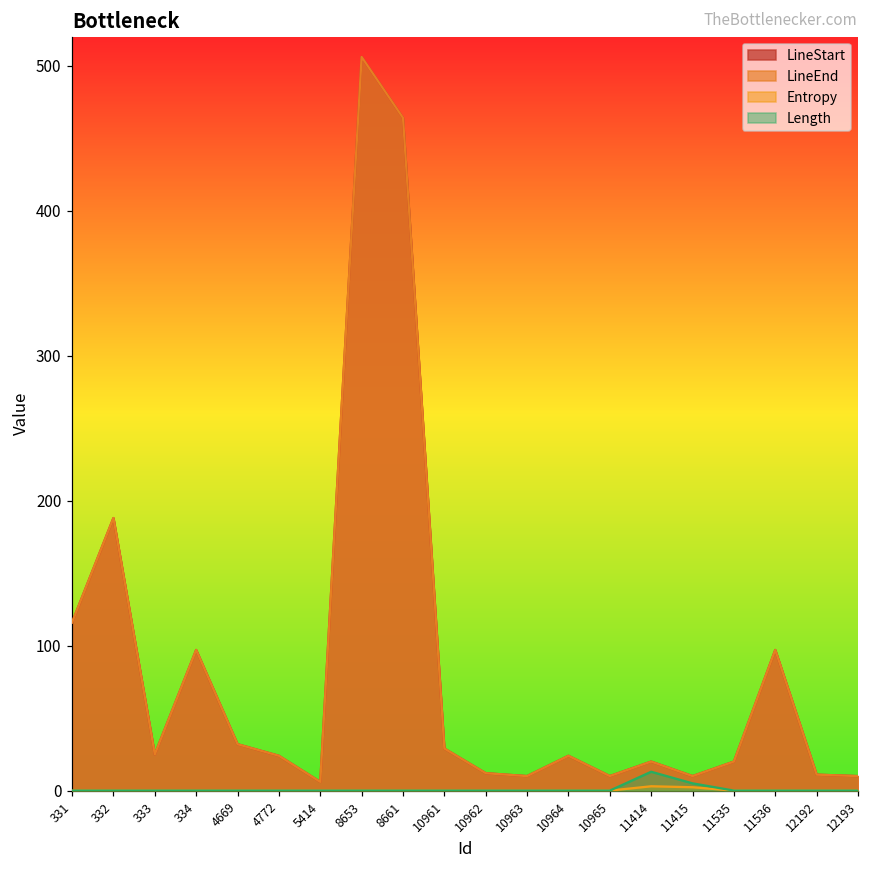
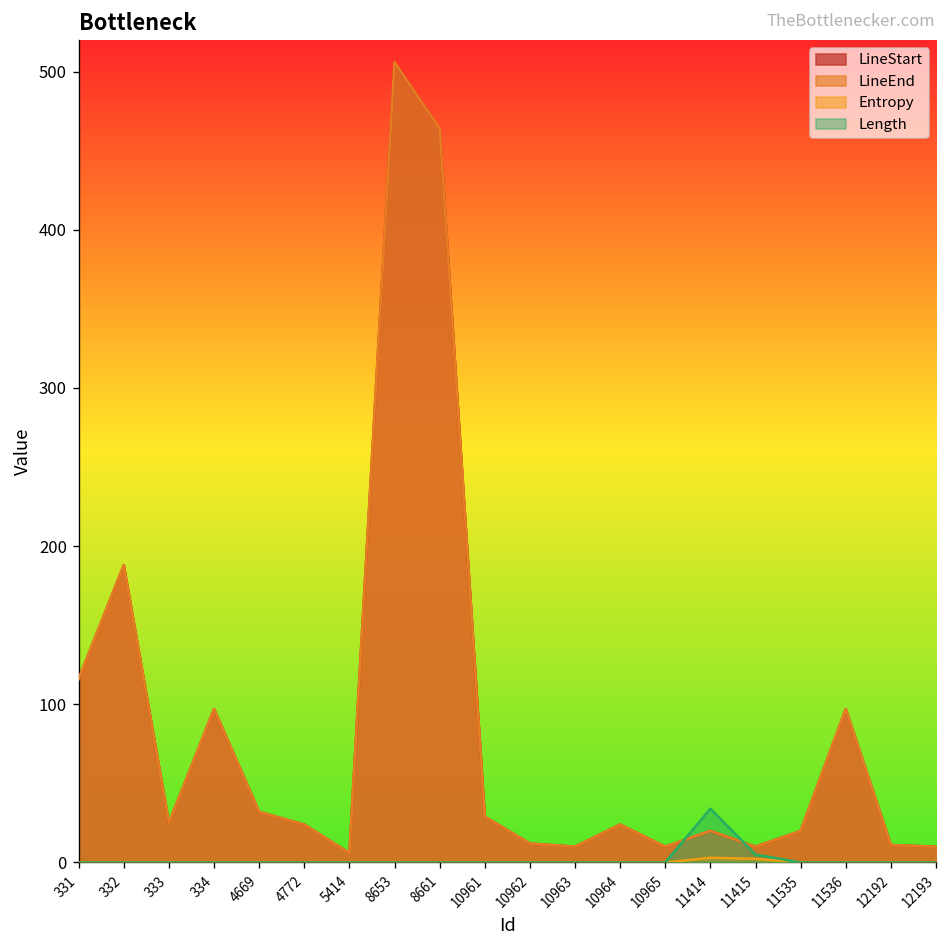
Length, 11414: 13 -> 34
